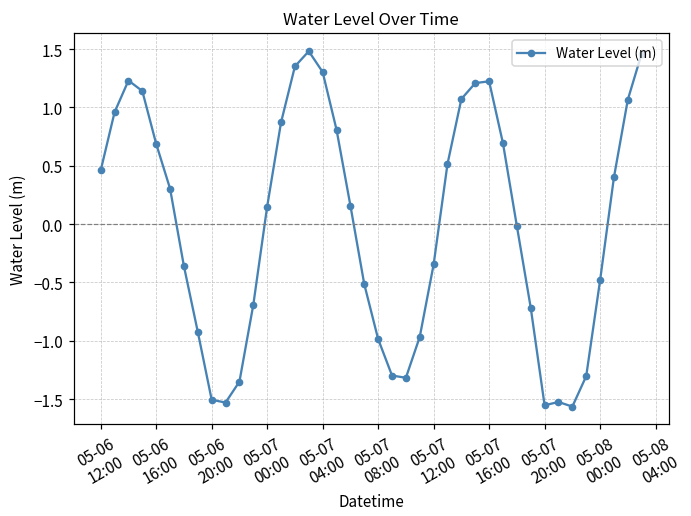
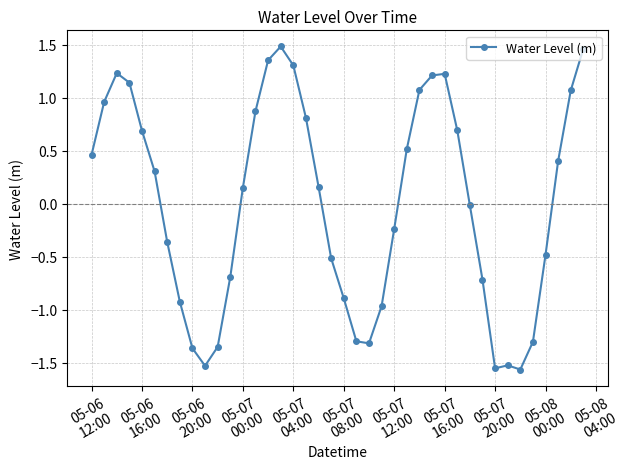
05-06 20:00: -1.51 -> -1.36
05-07 08:00: -0.99 -> -0.89
05-07 12:00: -0.35 -> -0.24
